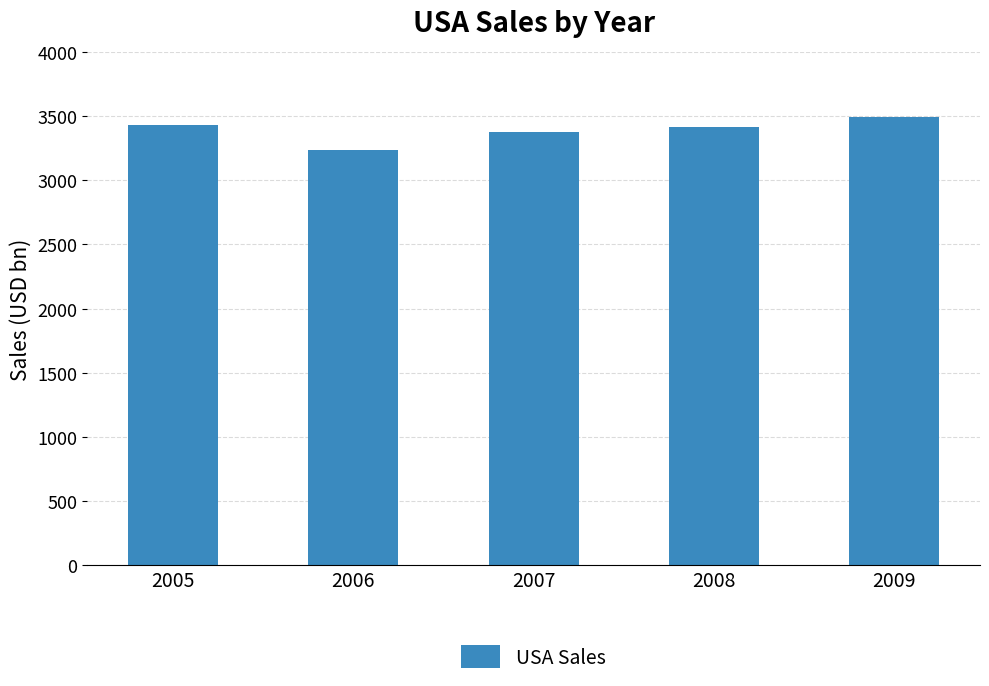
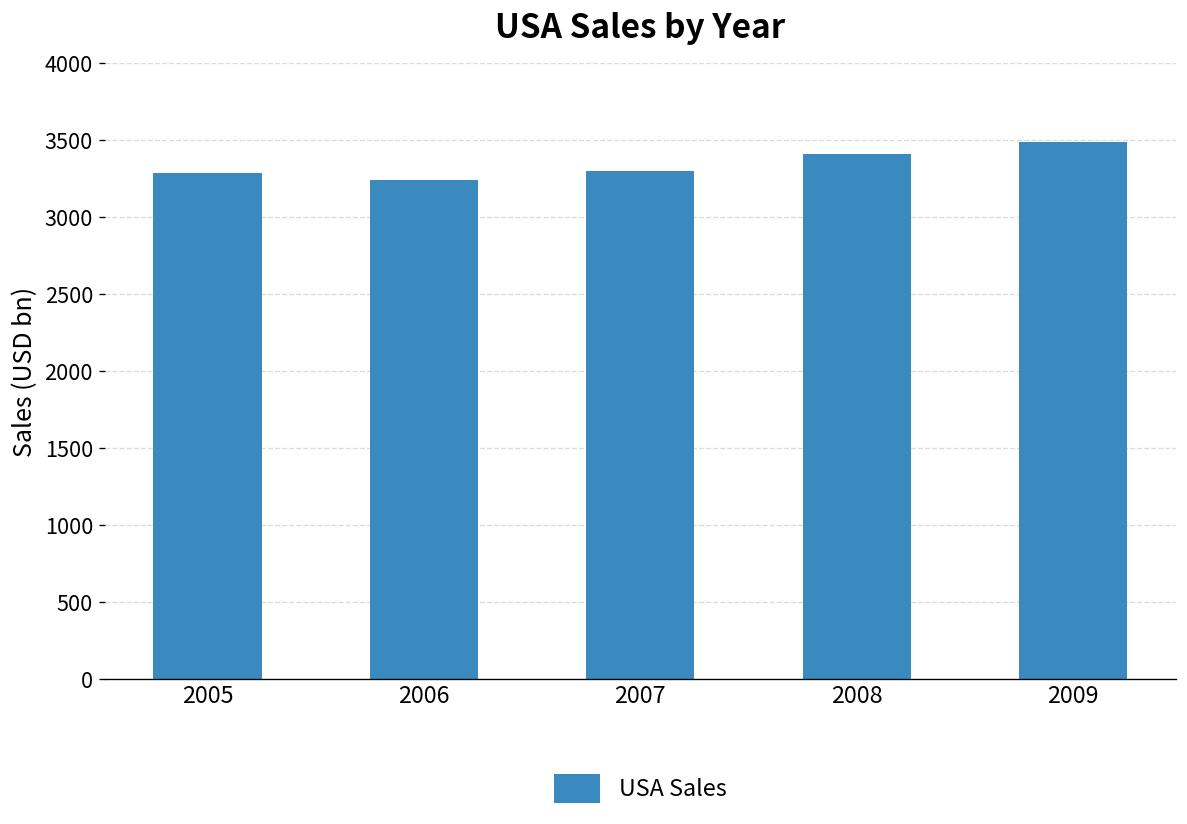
2005: 3430 -> 3280
2007: 3370 -> 3300
